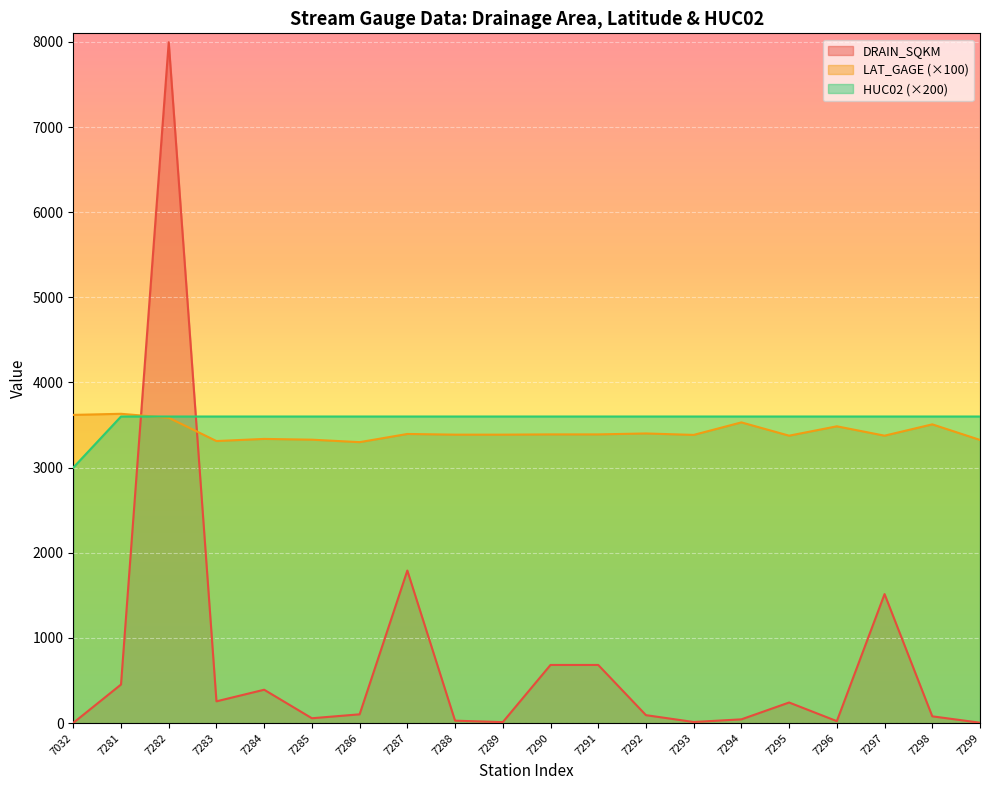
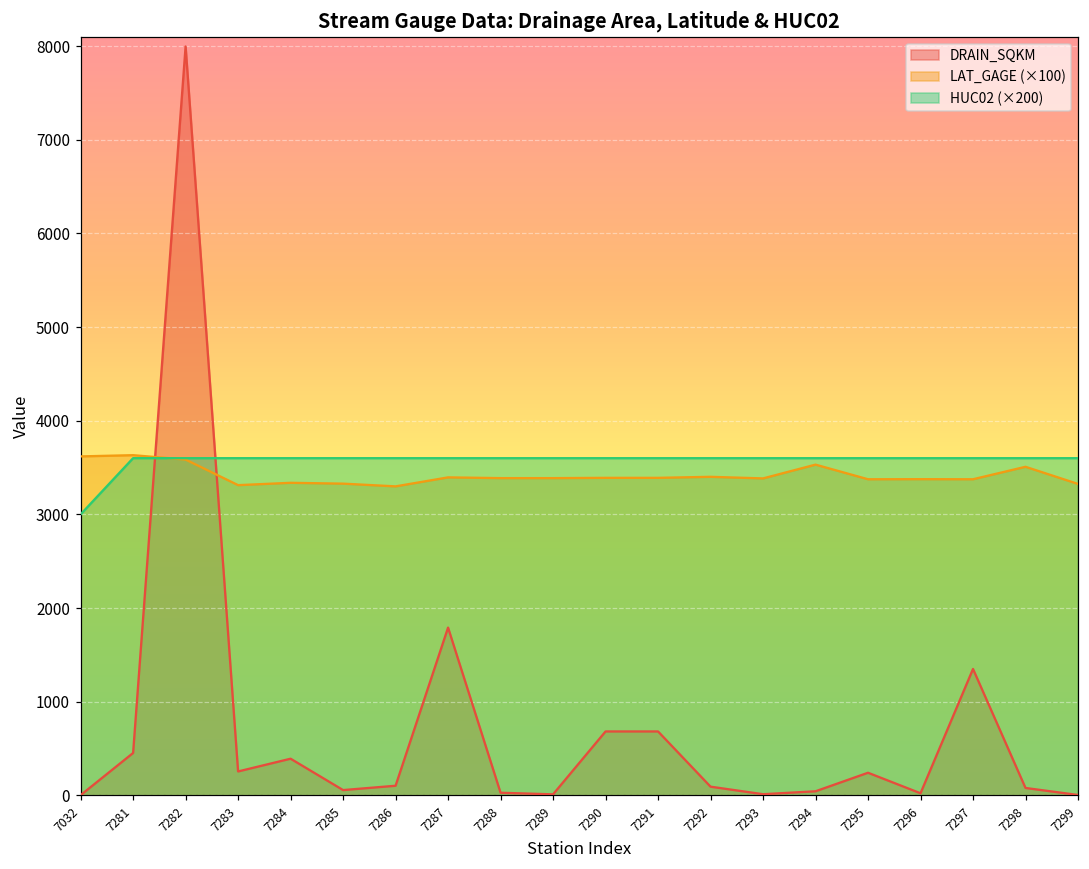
LAT_GAGE (×100), 7296: 3500 -> 3400
DRAIN_SQKM, 7297: 1500 -> 1300
